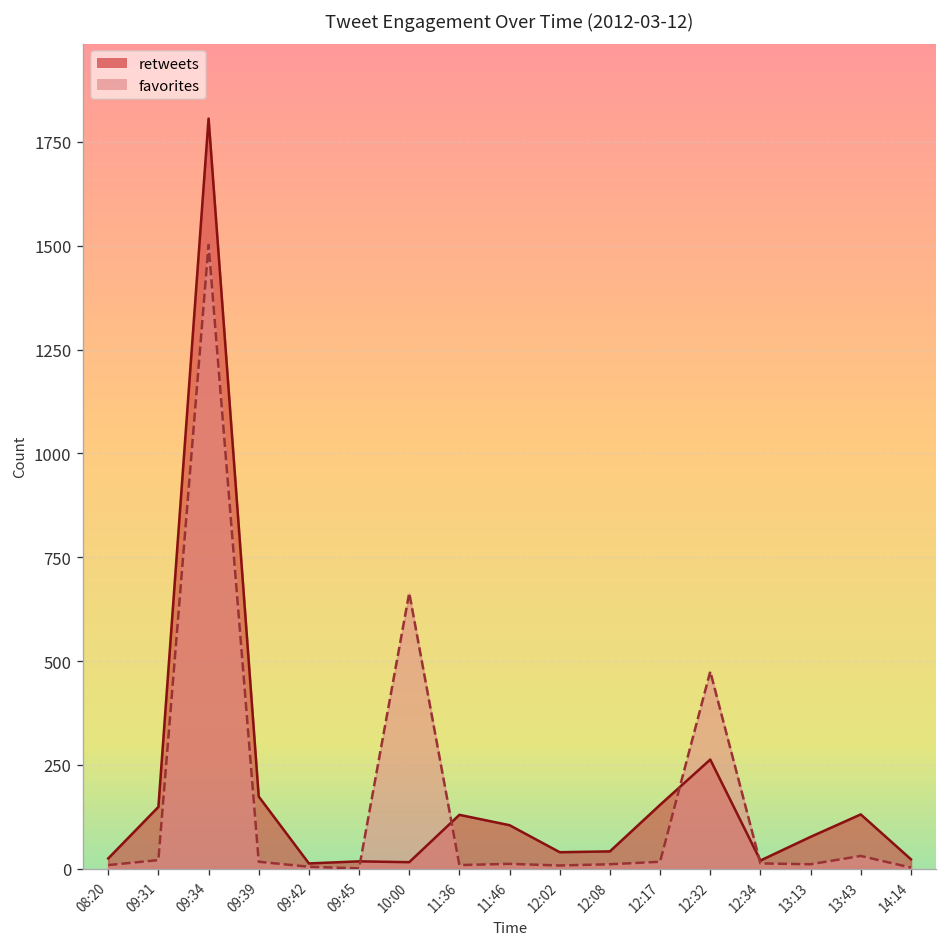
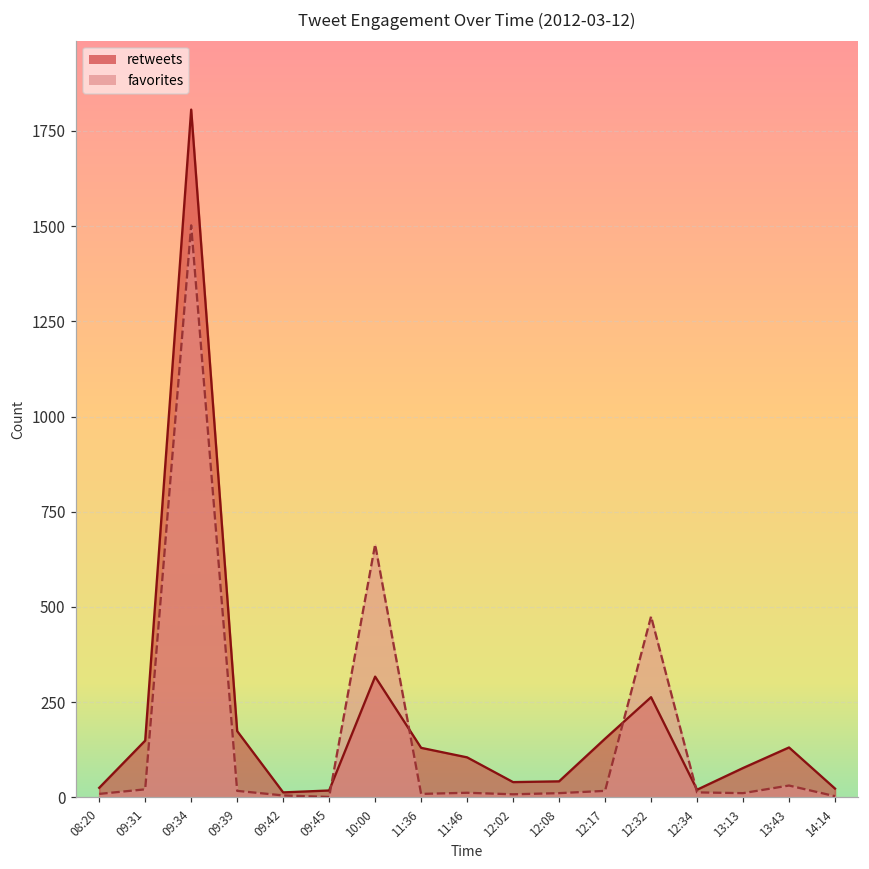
retweets, 10:00: 20 -> 320
